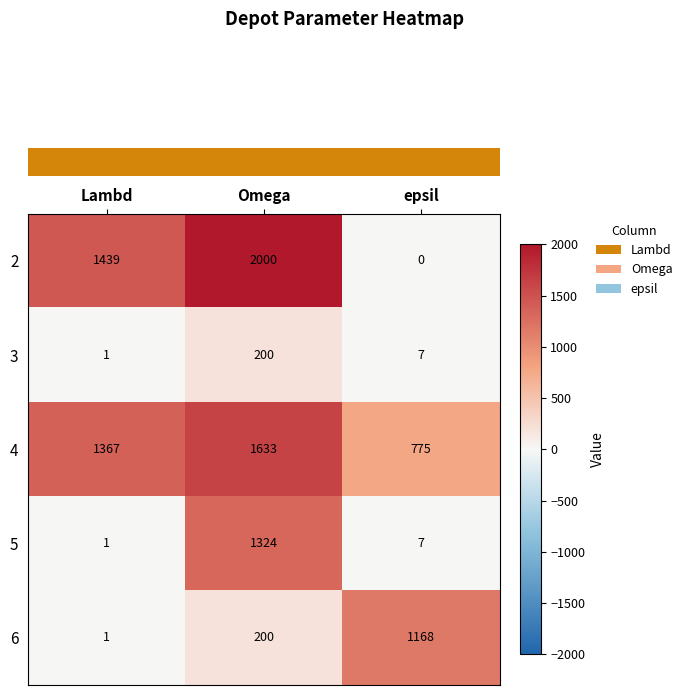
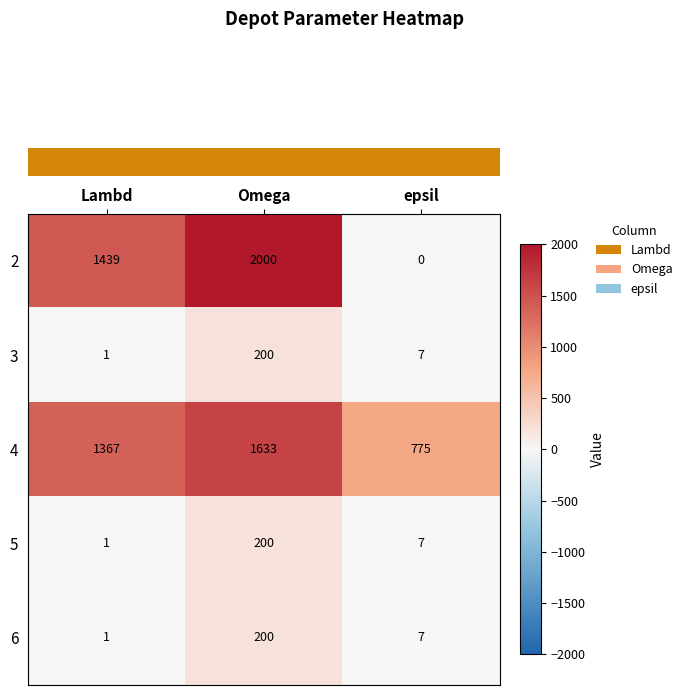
5, Omega: 1324 -> 200
6, epsil: 1168 -> 7
